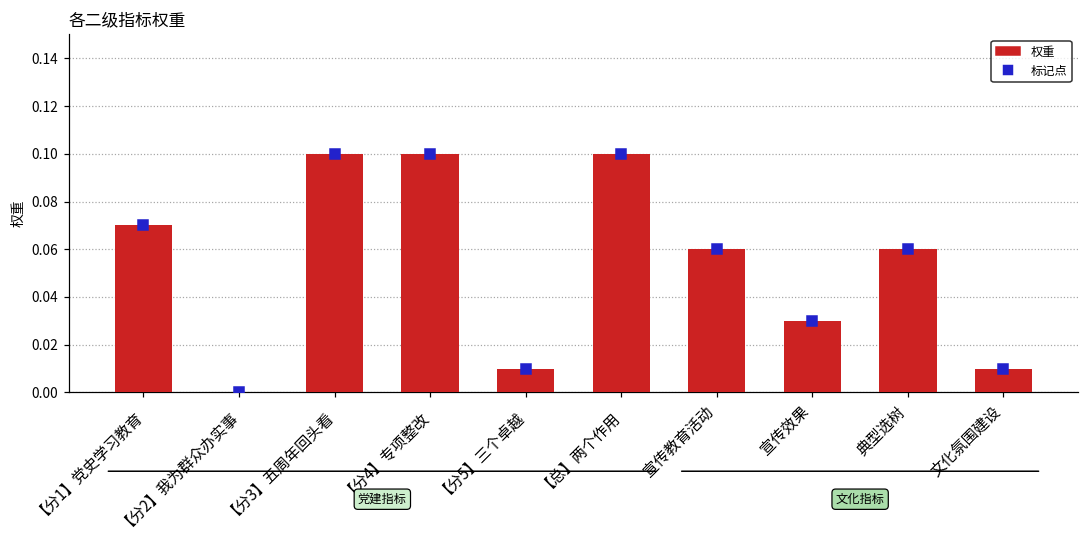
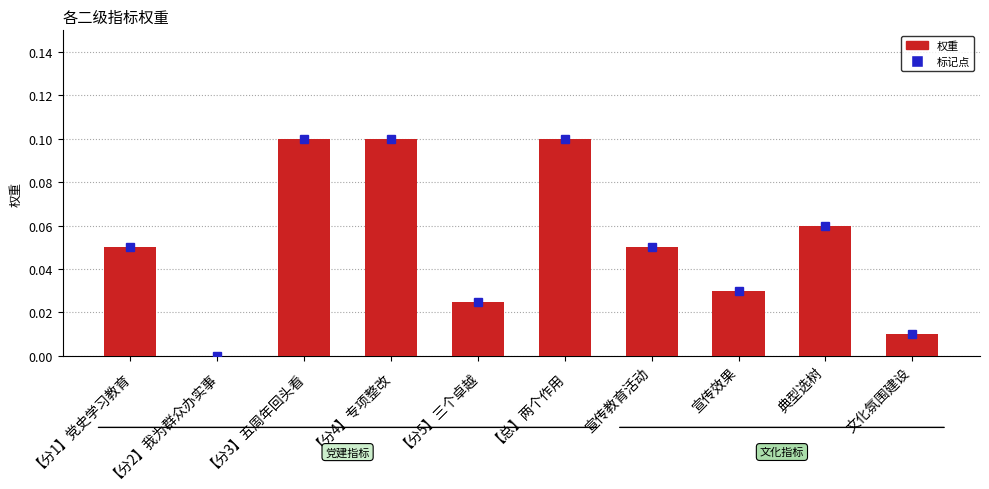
权重, 【分1】党史学习教育: 0.07 -> 0.05
权重, 【分5】三个卓越: 0.010 -> 0.025
权重, 宣传教育活动: 0.06 -> 0.05
